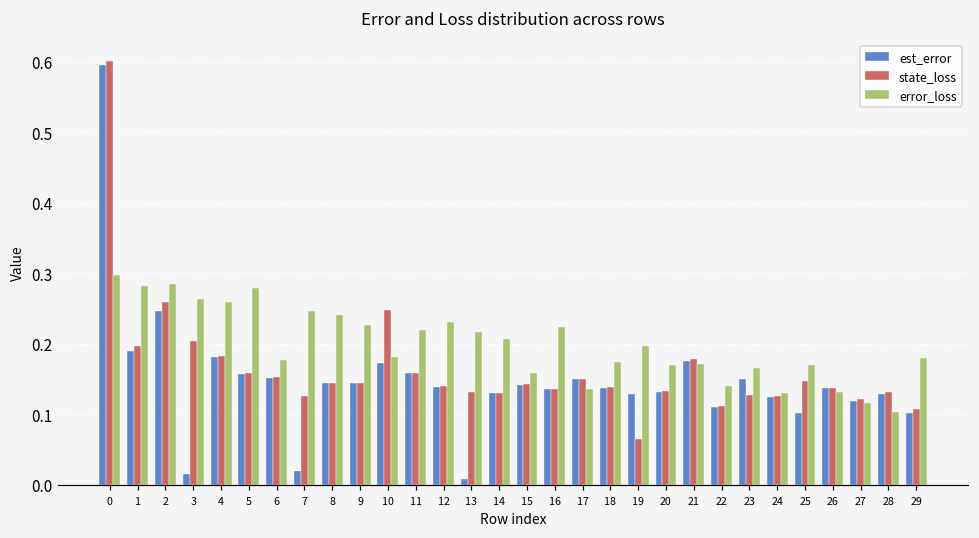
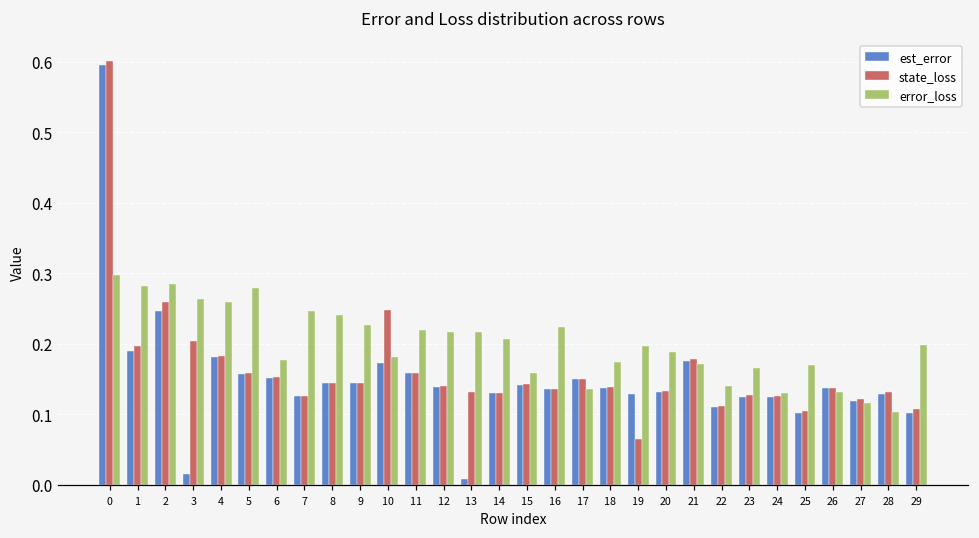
est_error, 7: 0.02 -> 0.13
error_loss, 12: 0.23 -> 0.22
error_loss, 20: 0.17 -> 0.19
est_error, 23: 0.15 -> 0.13
state_loss, 25: 0.15 -> 0.10
error_loss, 29: 0.18 -> 0.20
